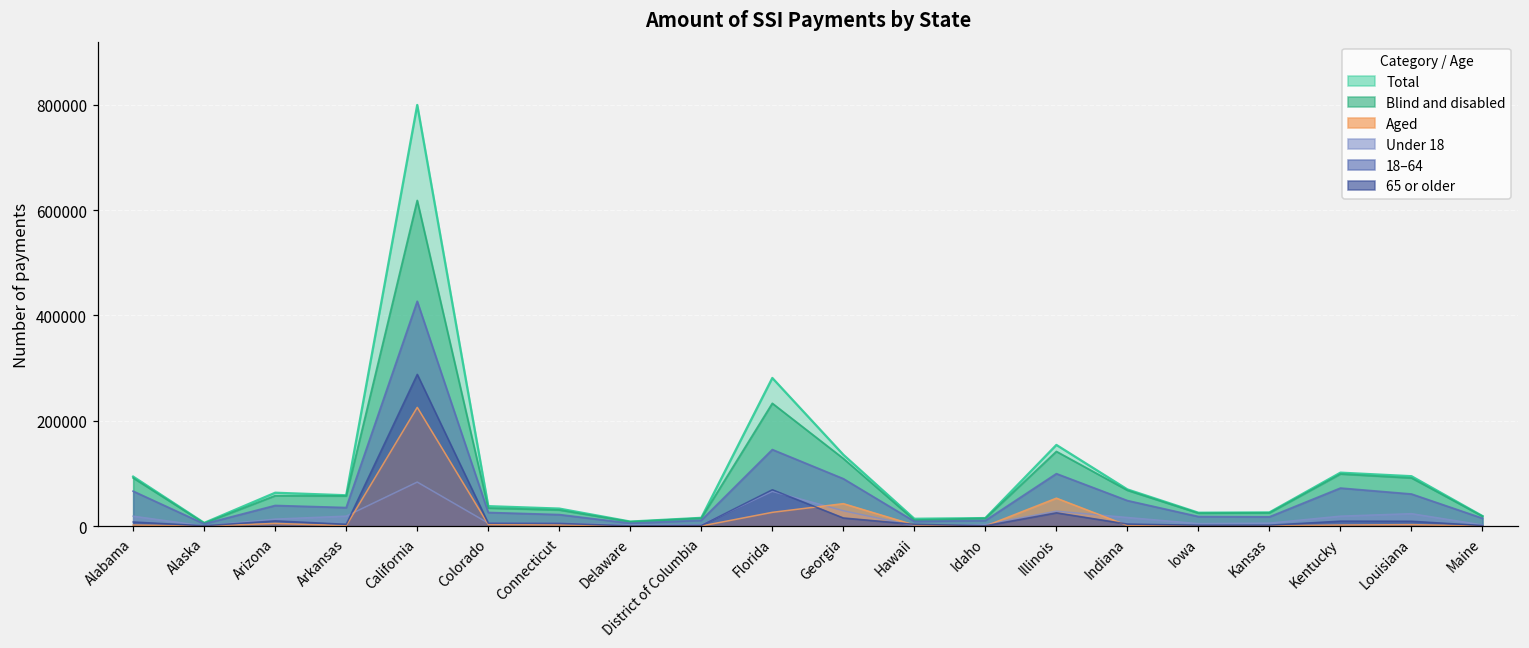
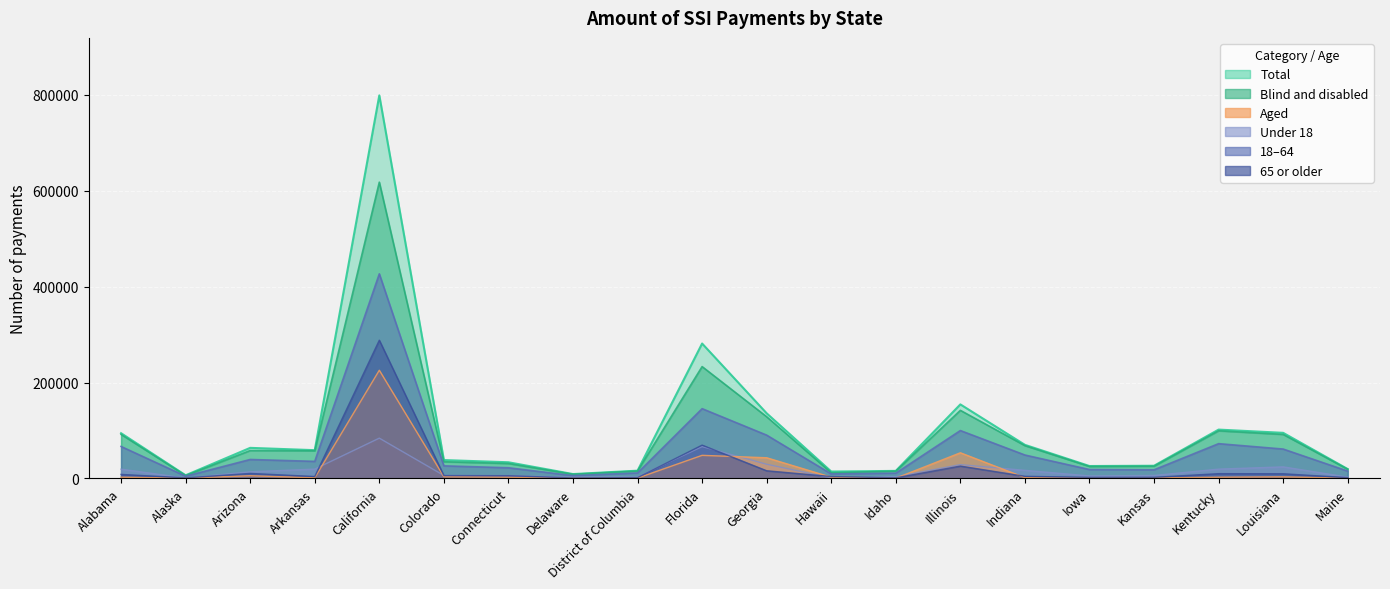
Aged, Florida: 30000 -> 50000
